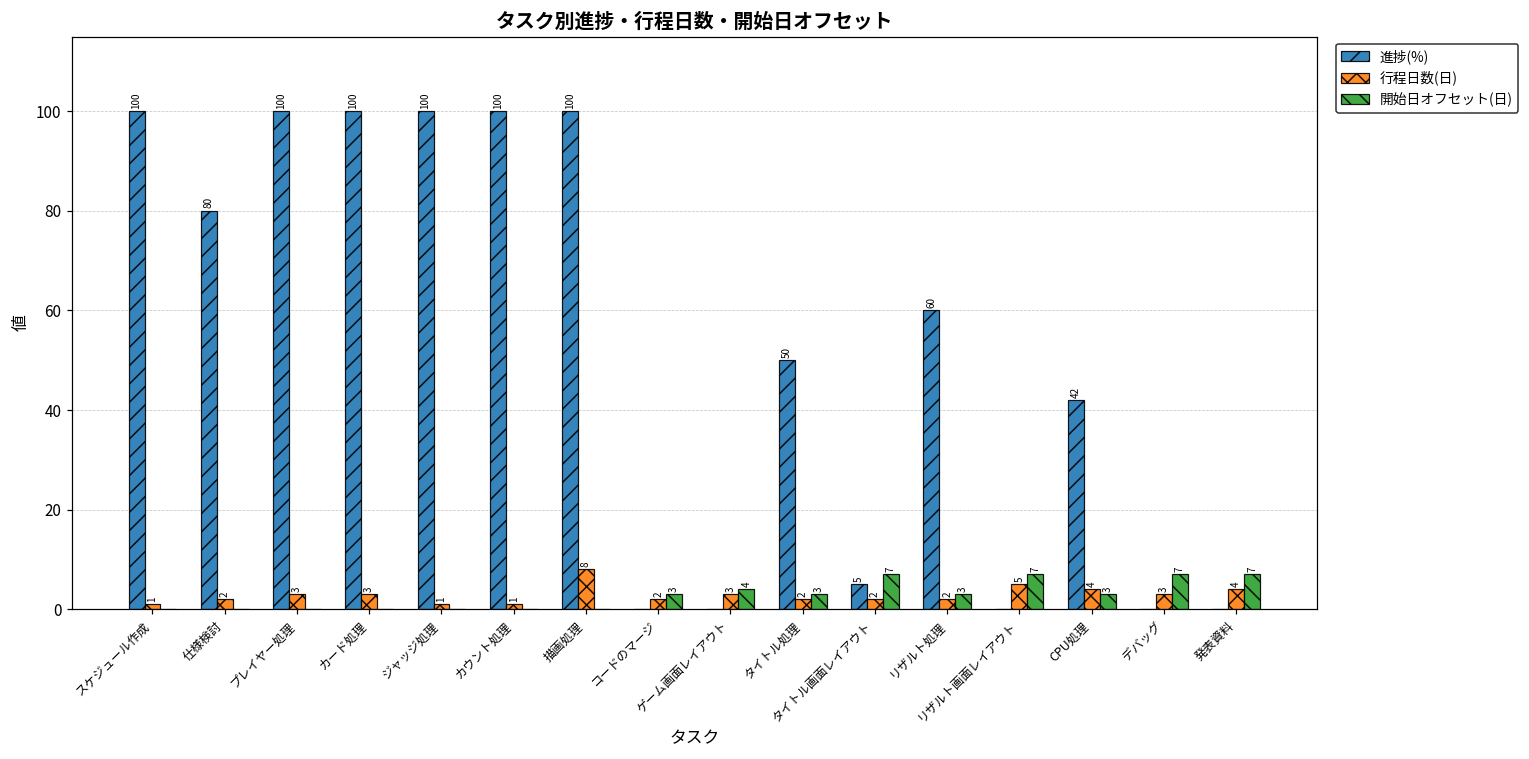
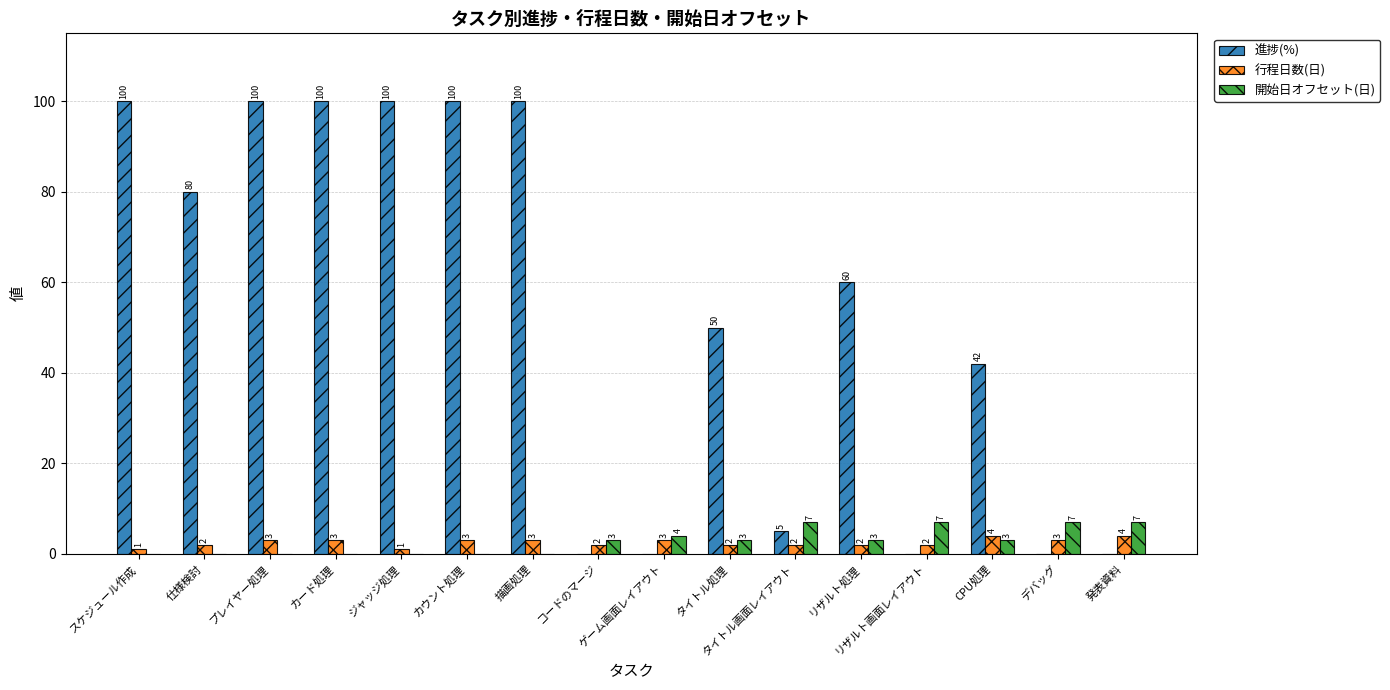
行程日数(日), カウント処理: 1 -> 3
行程日数(日), 描画処理: 8 -> 3
行程日数(日), リザルト画面レイアウト: 5 -> 2
